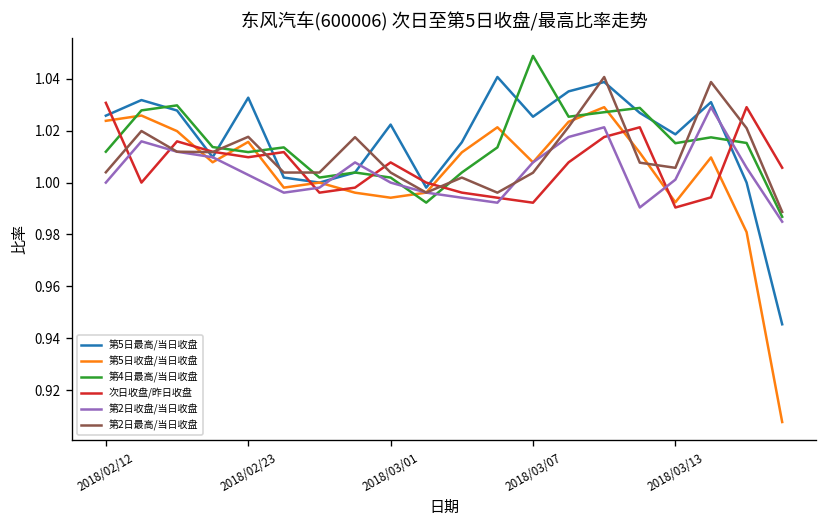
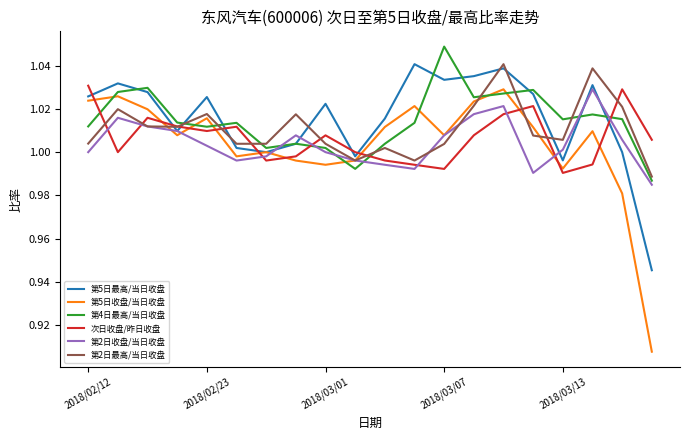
第5日最高/当日收盘, 2018/02/23: 1.033 -> 1.025
第5日最高/当日收盘, 2018/03/07: 1.025 -> 1.033
第5日最高/当日收盘, 2018/03/13: 1.019 -> 0.996
